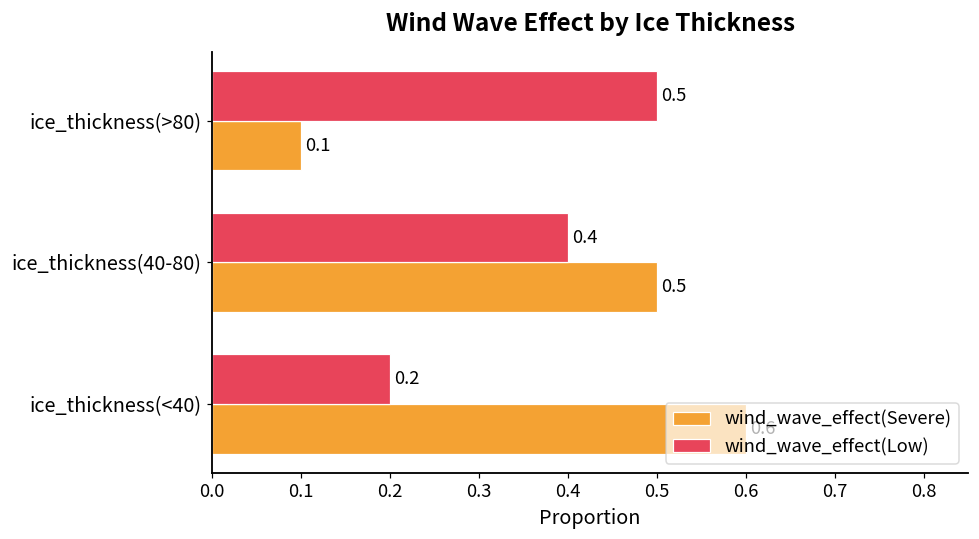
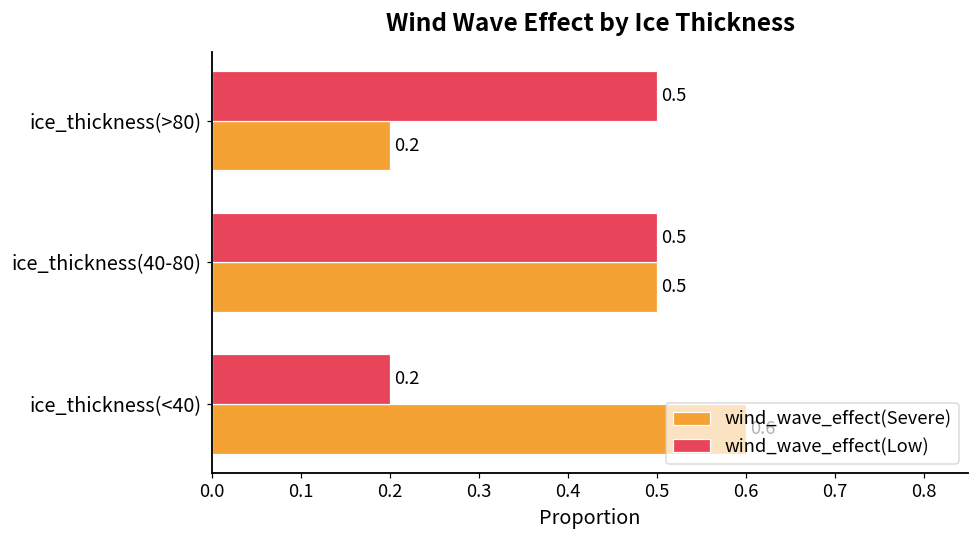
wind_wave_effect(Severe), ice_thickness(>80): 0.1 -> 0.2
wind_wave_effect(Low), ice_thickness(40-80): 0.4 -> 0.5
